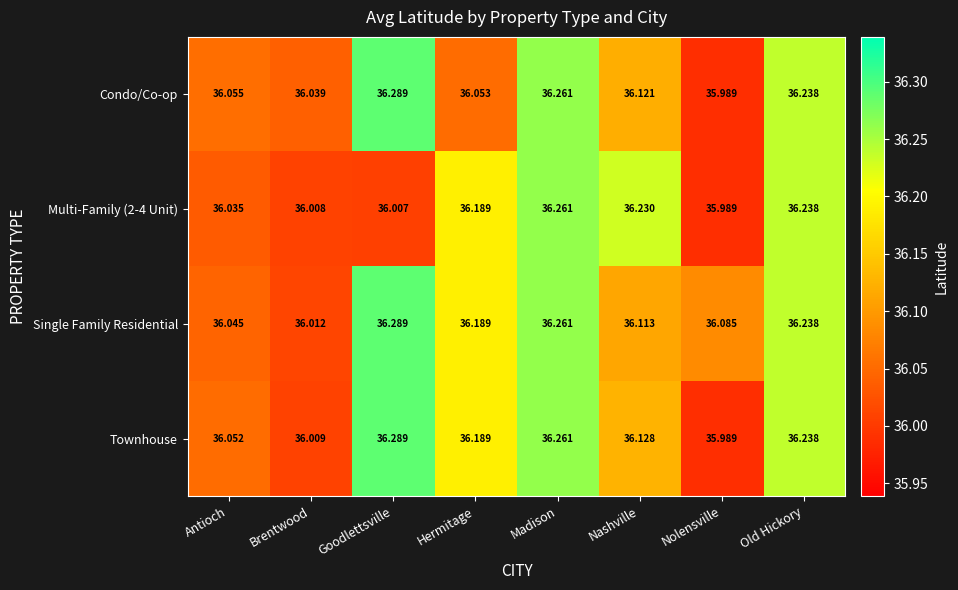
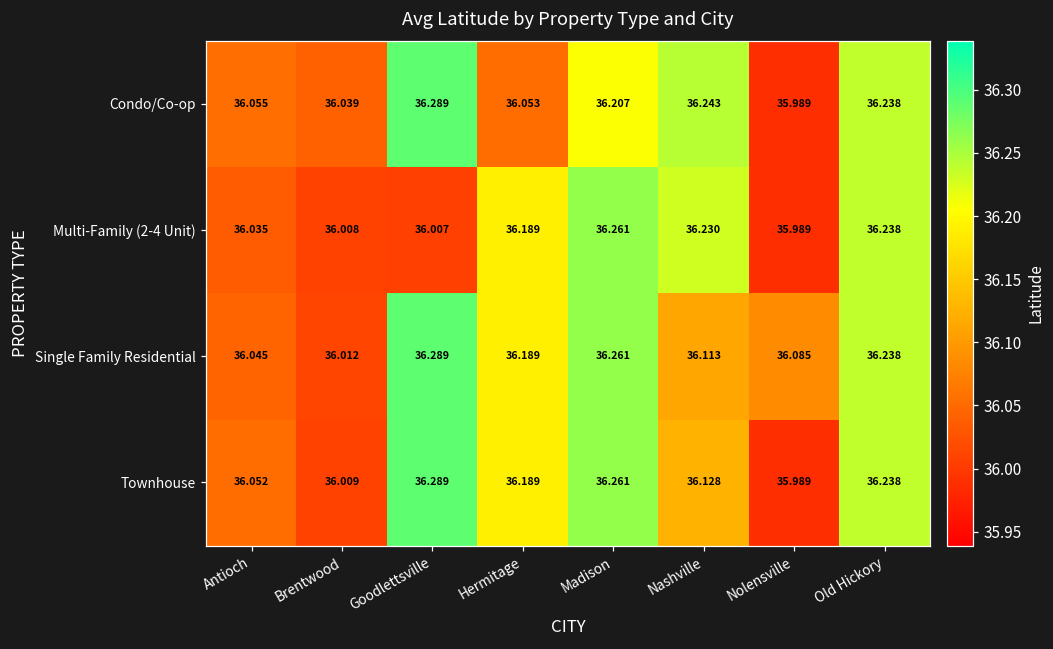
Condo/Co-op, Madison: 36.261 -> 36.207
Condo/Co-op, Nashville: 36.121 -> 36.243
